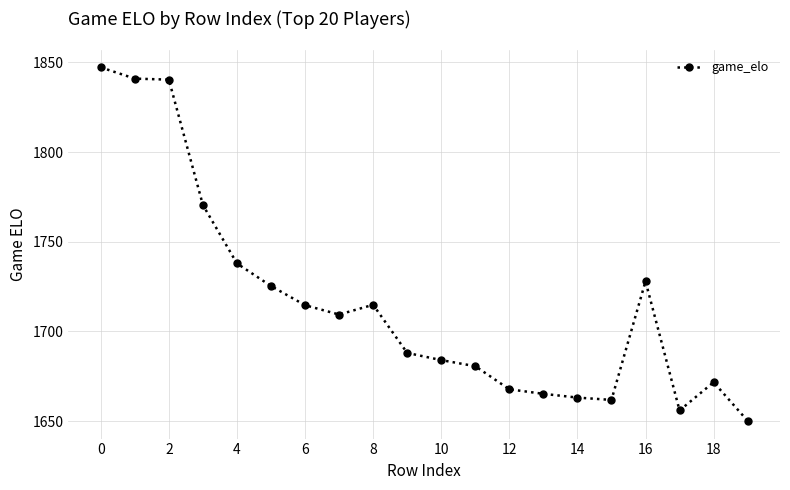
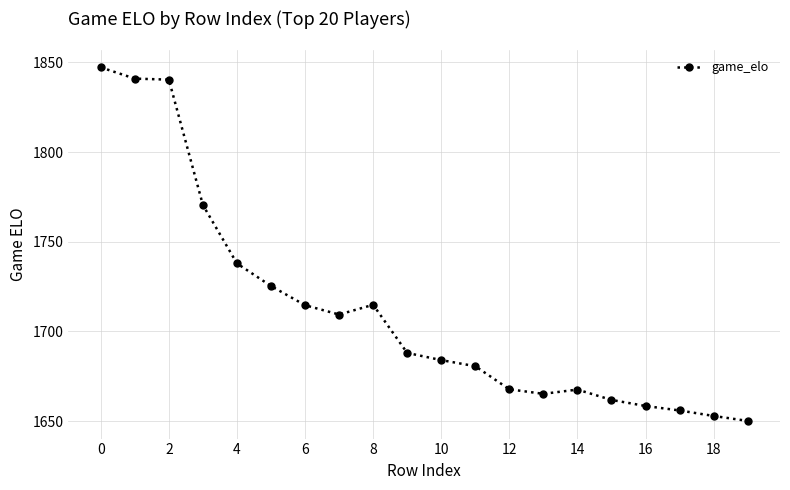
14: 1663 -> 1668
16: 1728 -> 1658
18: 1672 -> 1653
